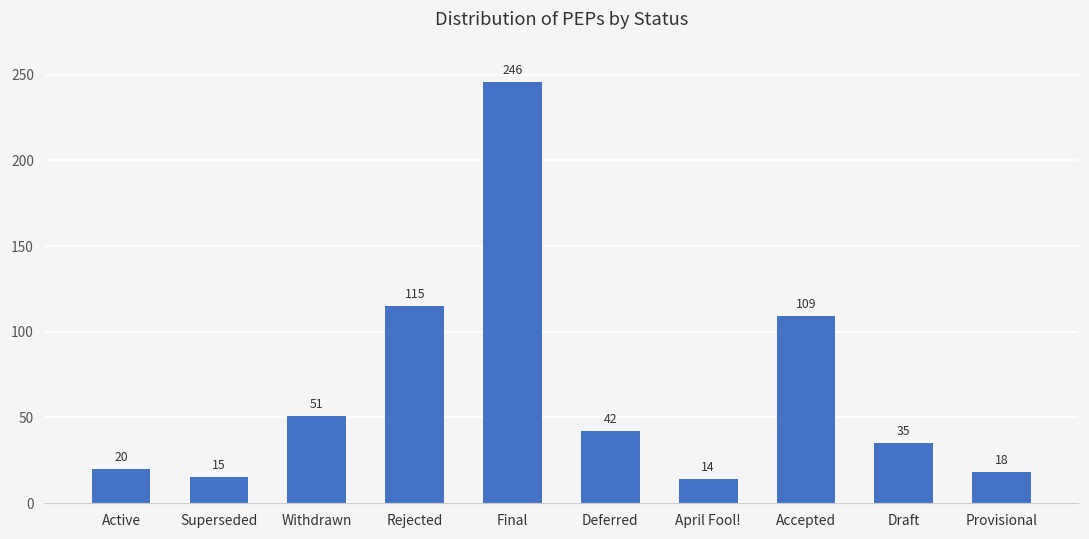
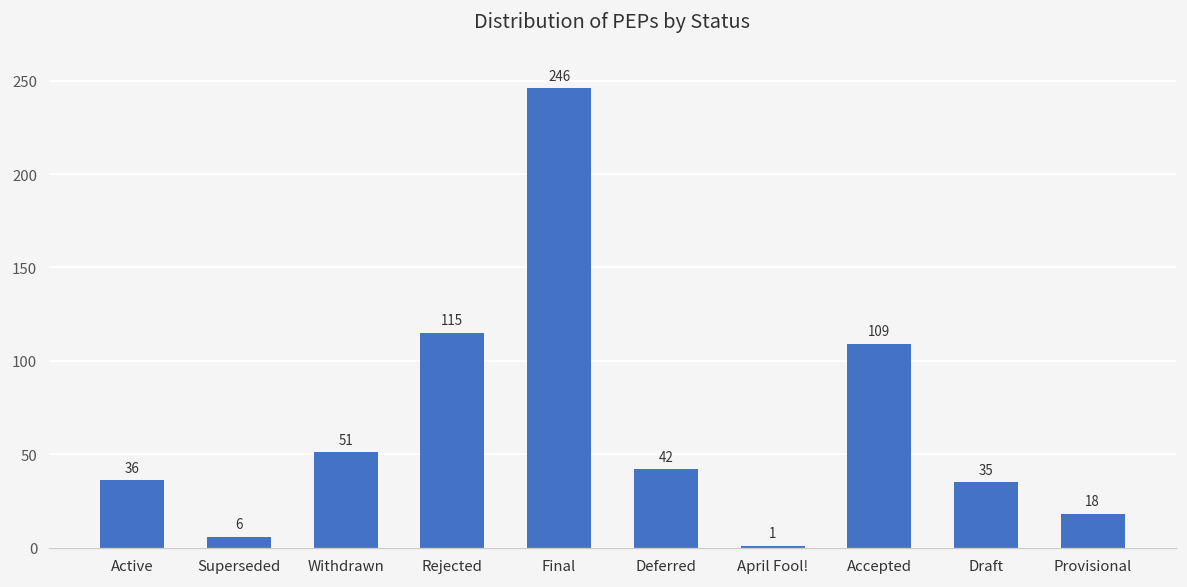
Active: 20 -> 36
Superseded: 15 -> 6
April Fool!: 14 -> 1
